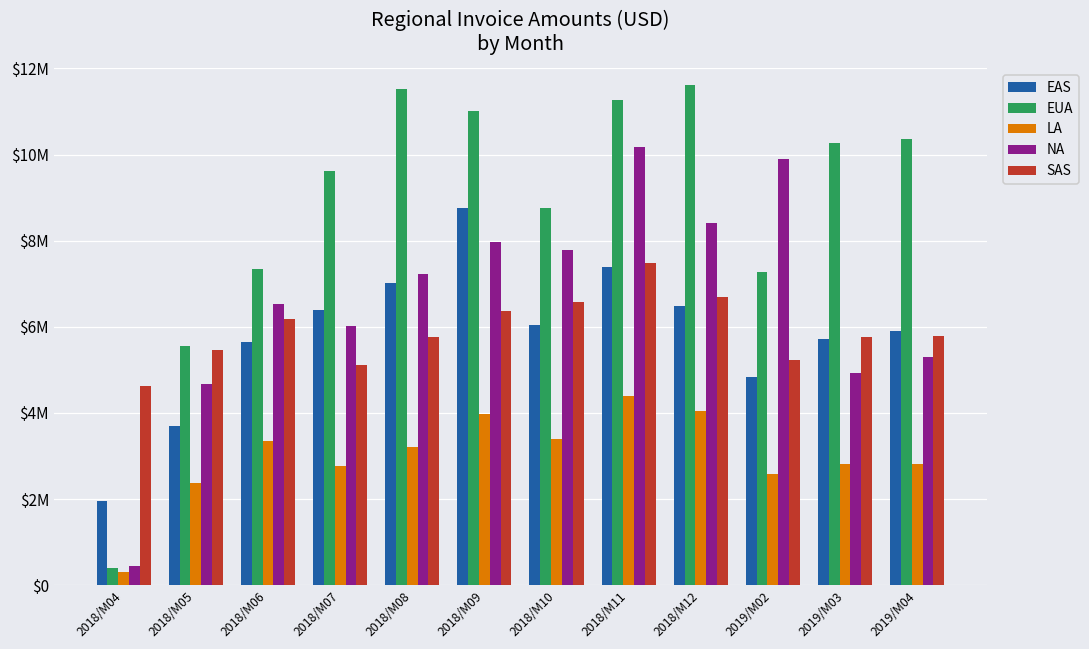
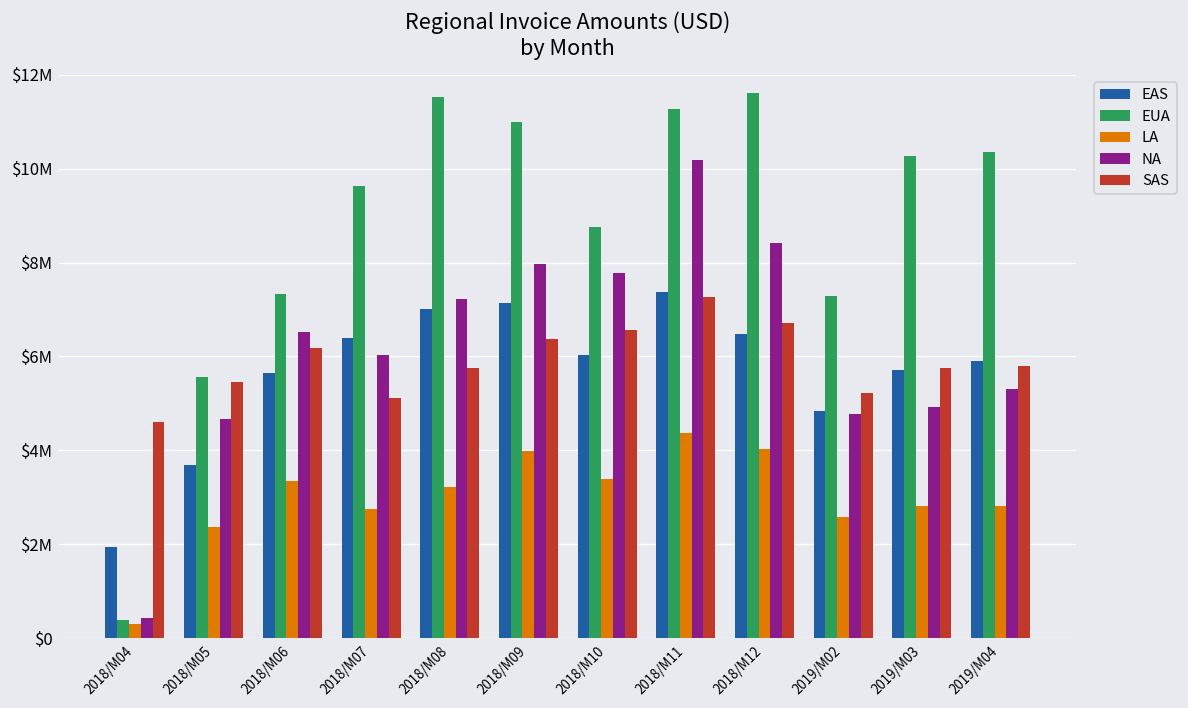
EAS, 2018/M09: $8800000 -> $7100000
SAS, 2018/M11: $7500000 -> $7300000
NA, 2019/M02: $9900000 -> $4800000
